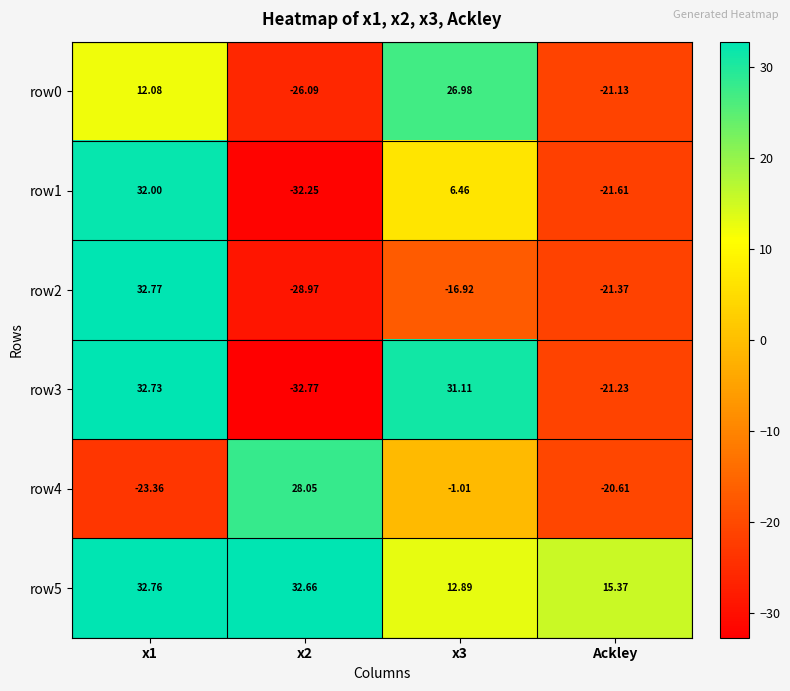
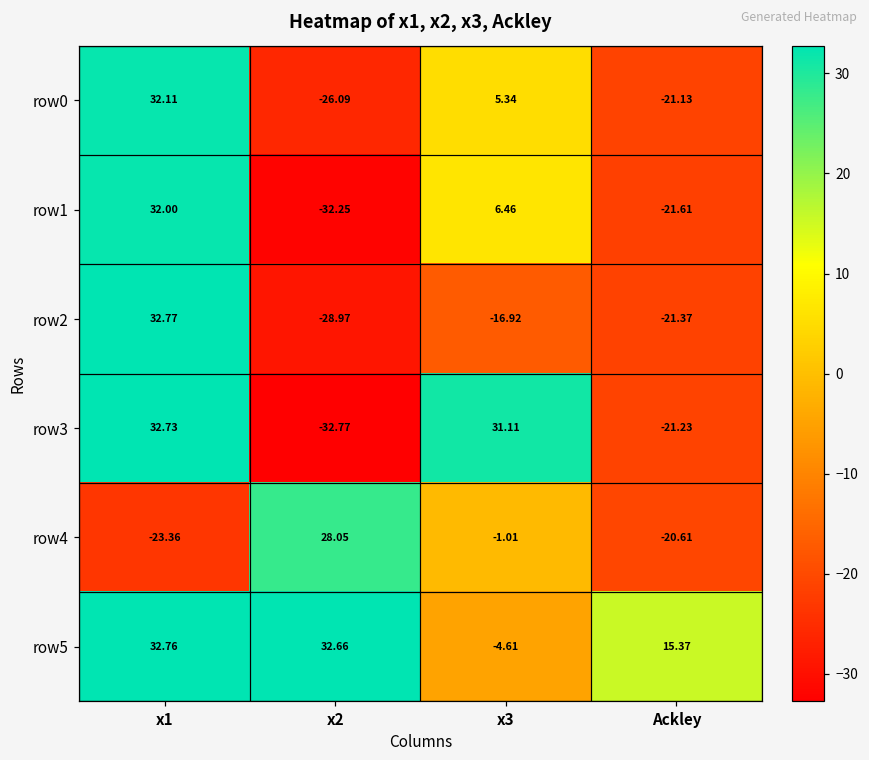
row0, x1: 12.08 -> 32.11
row0, x3: 26.98 -> 5.34
row5, x3: 12.89 -> -4.61
